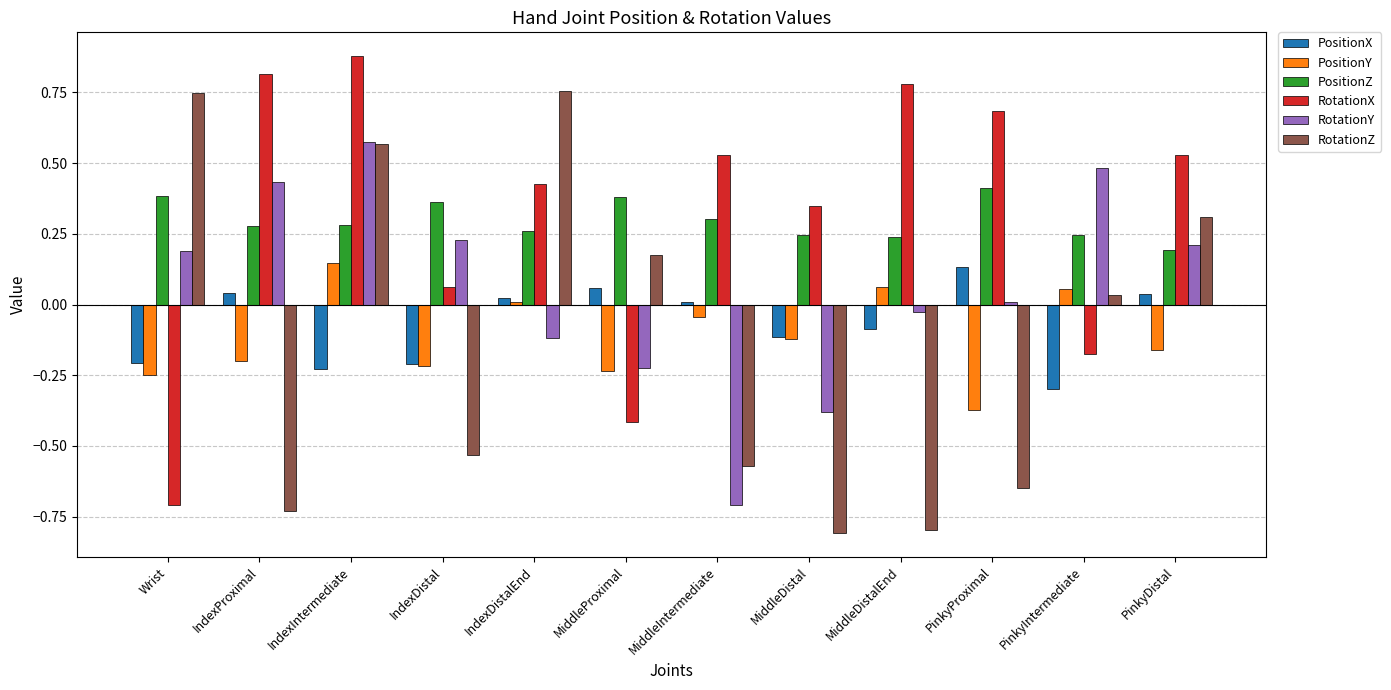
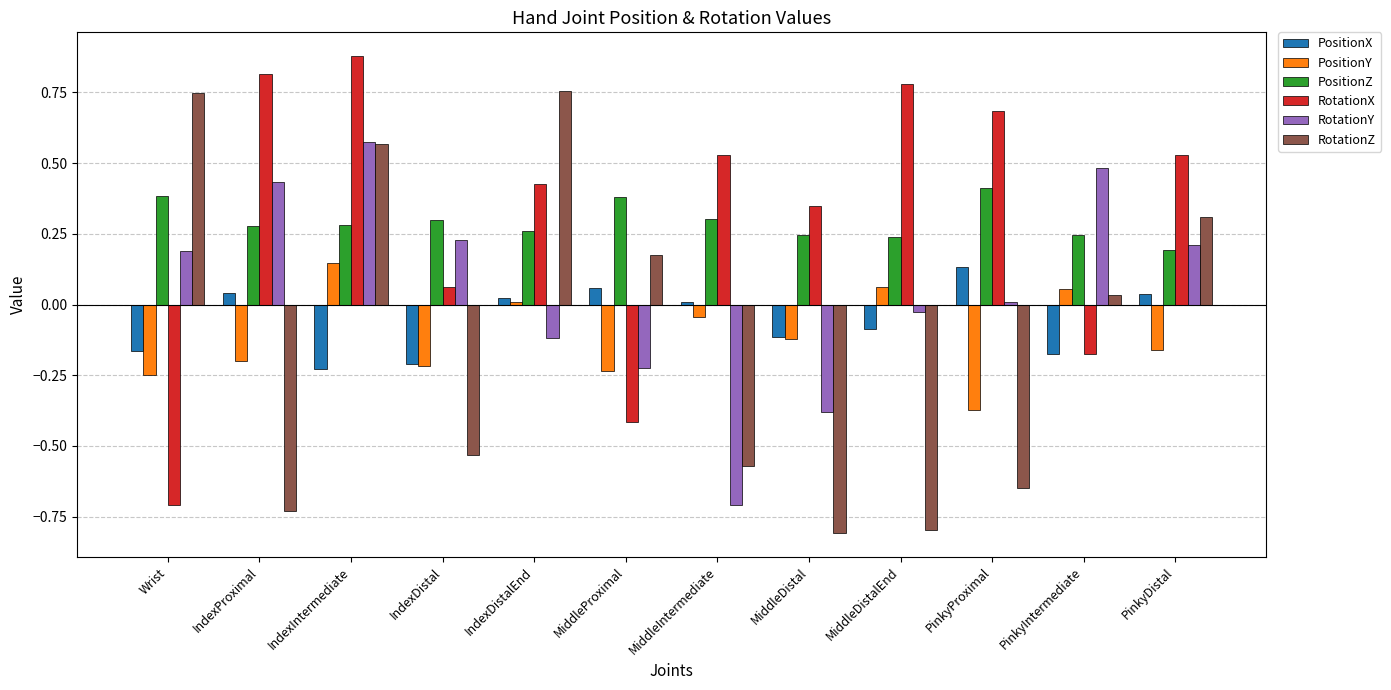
PositionX, Wrist: -0.21 -> -0.16
PositionZ, IndexDistal: 0.36 -> 0.30
PositionX, PinkyIntermediate: -0.30 -> -0.17
